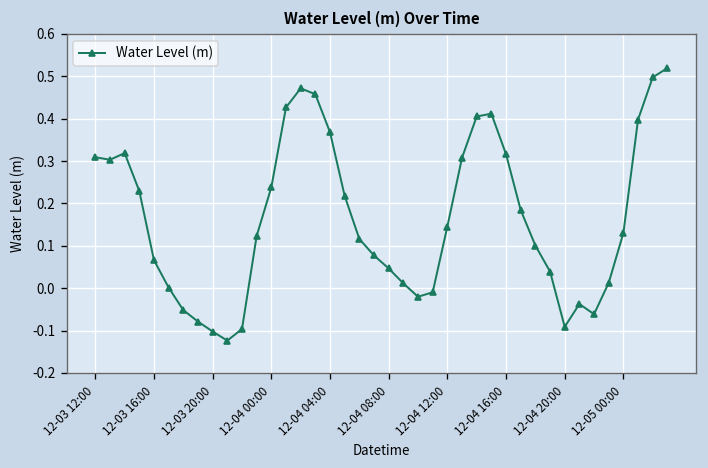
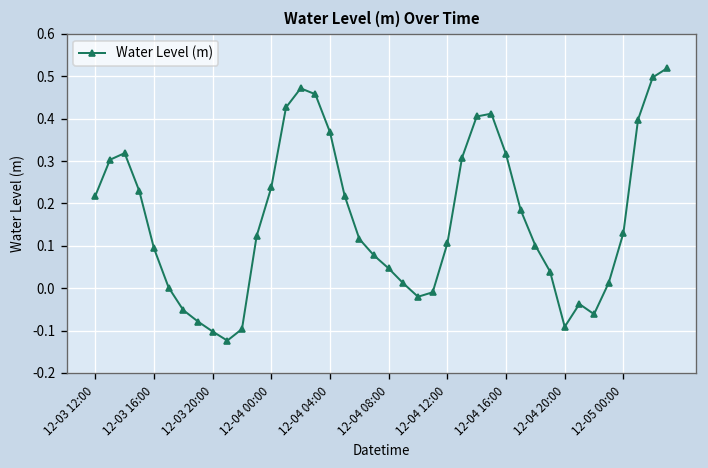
12-03 12:00: 0.31 -> 0.22
12-03 16:00: 0.07 -> 0.09
12-04 12:00: 0.15 -> 0.11
